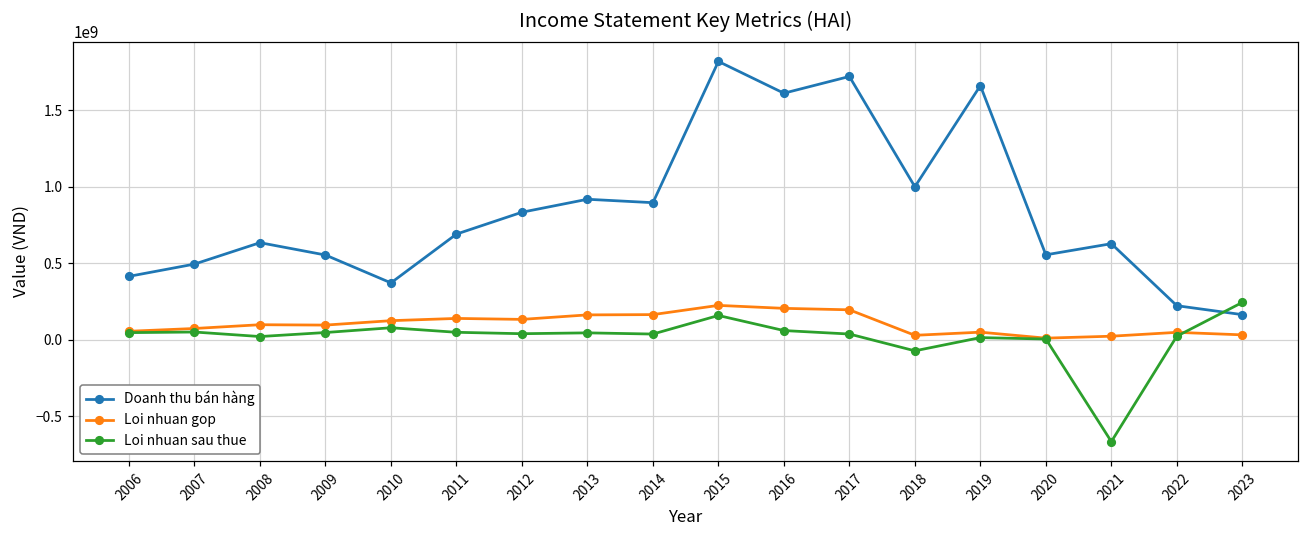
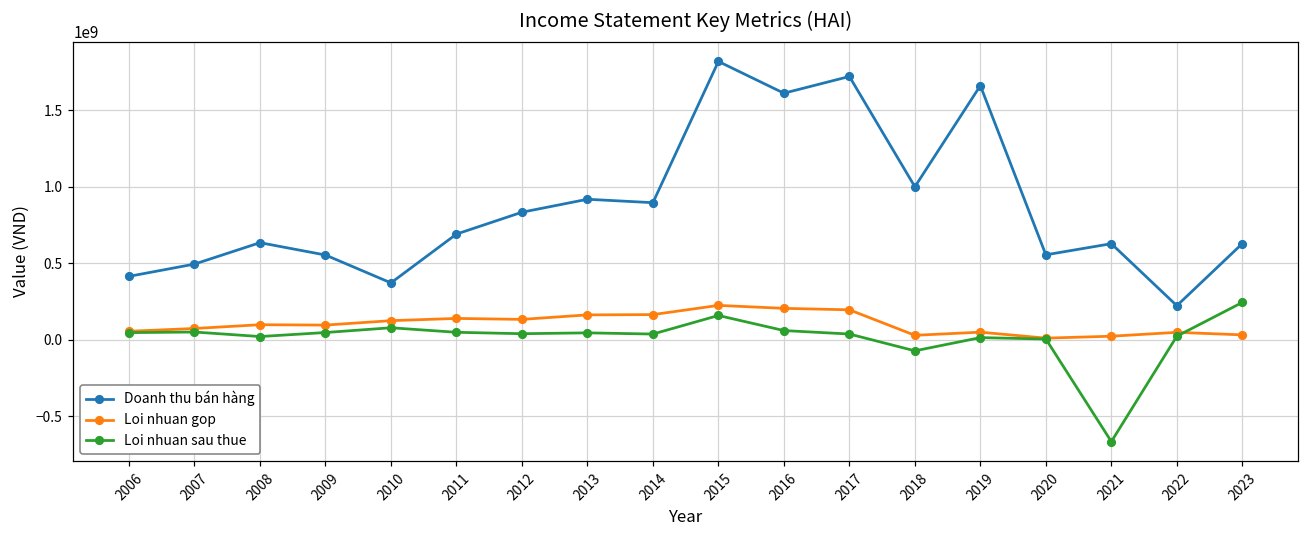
Doanh thu bán hàng, 2023: 170000000 -> 630000000
